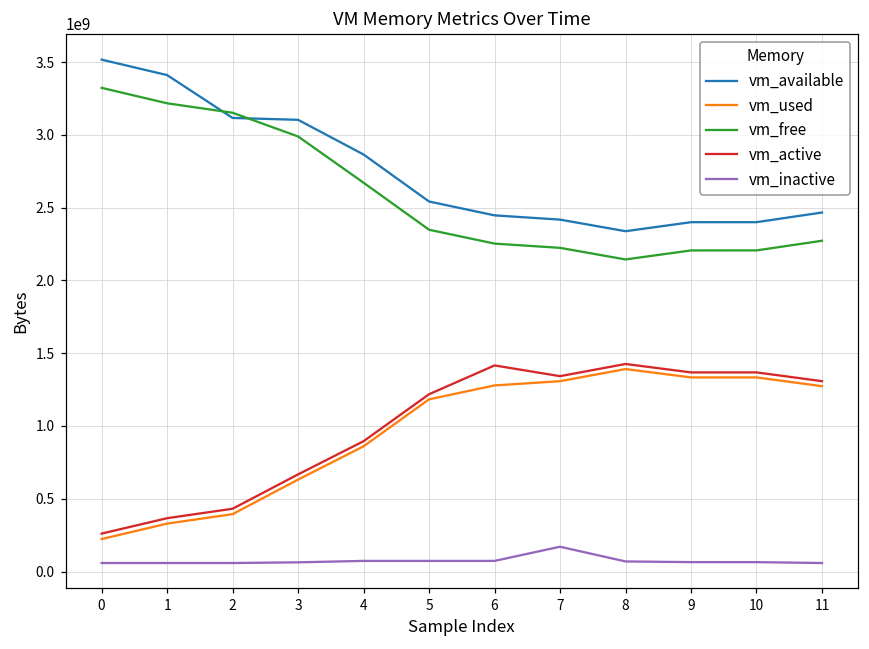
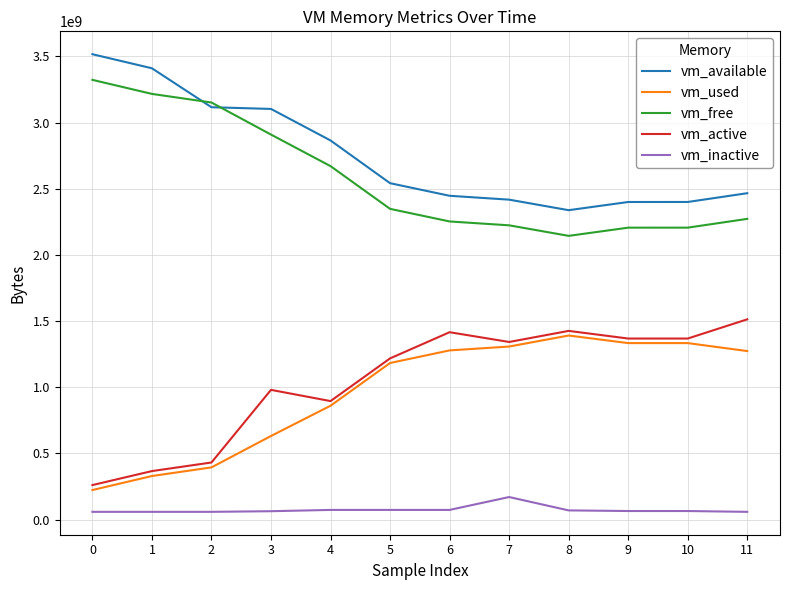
vm_free, 3: 2990000000 -> 2910000000
vm_active, 3: 670000000 -> 980000000
vm_active, 11: 1310000000 -> 1510000000
